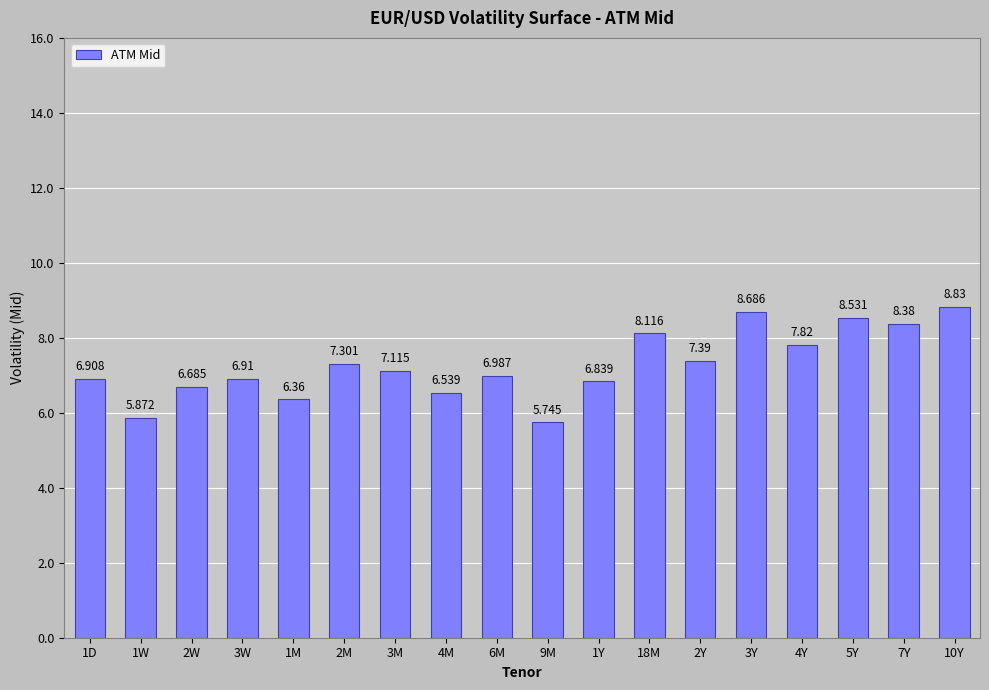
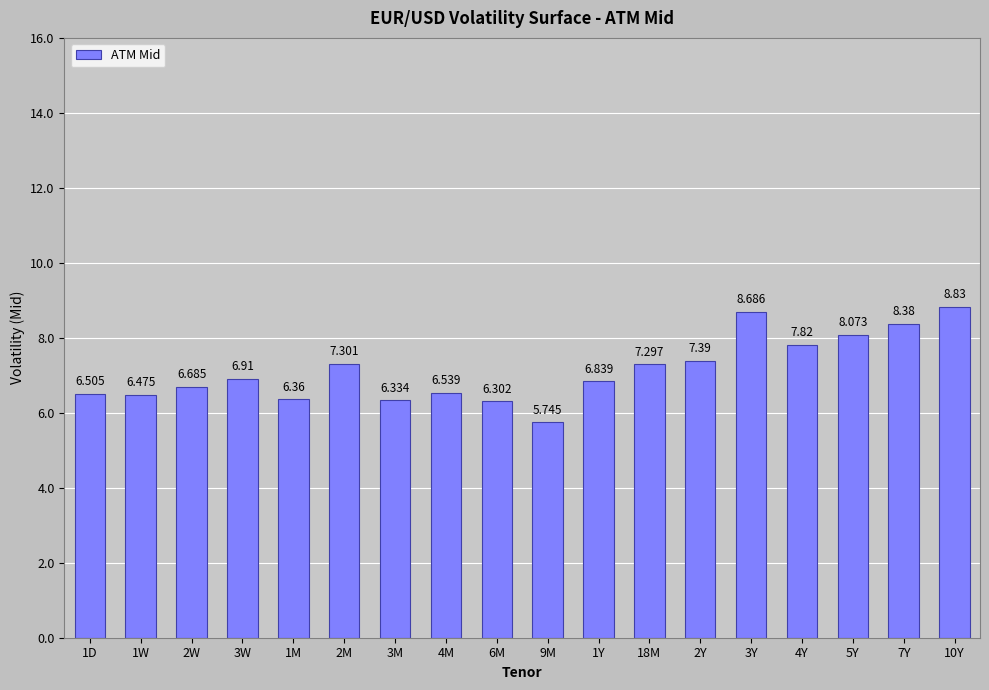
1D: 6.908 -> 6.505
1W: 5.872 -> 6.475
3M: 7.115 -> 6.334
6M: 6.987 -> 6.302
18M: 8.116 -> 7.297
5Y: 8.531 -> 8.073
